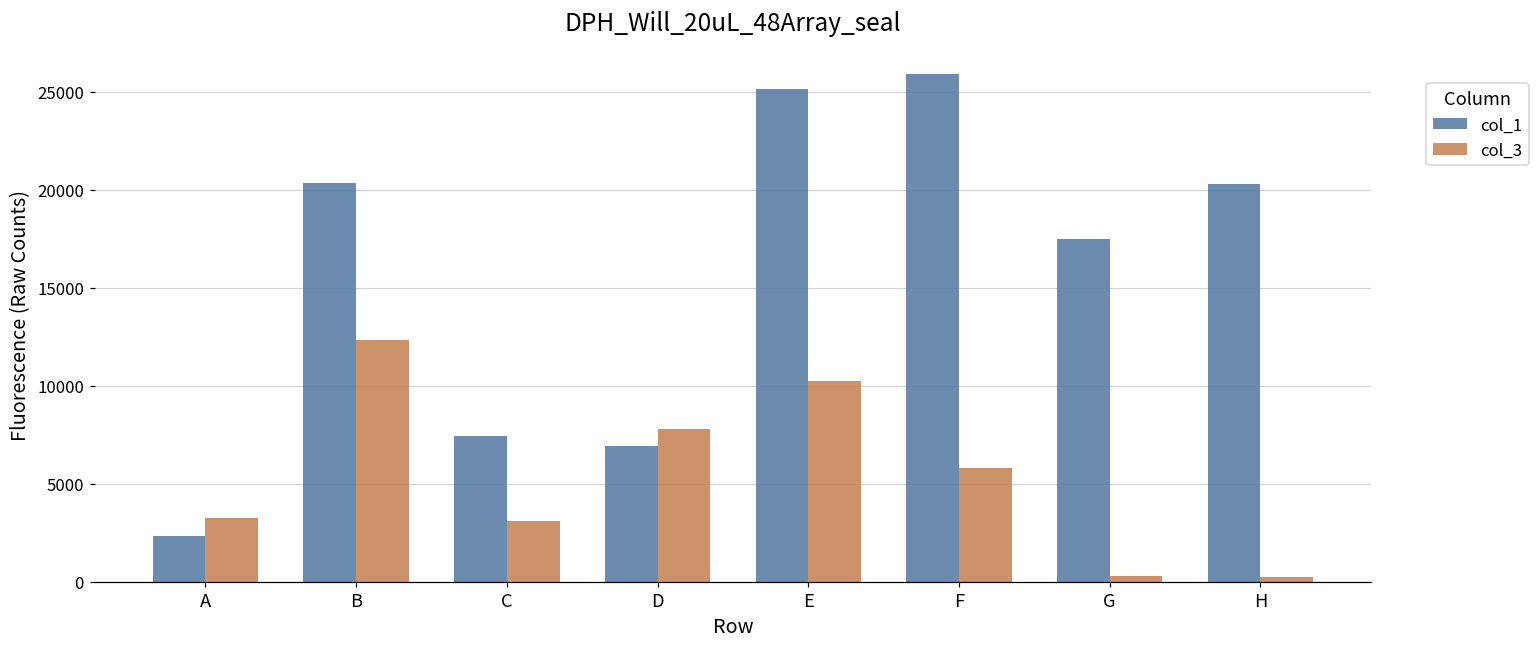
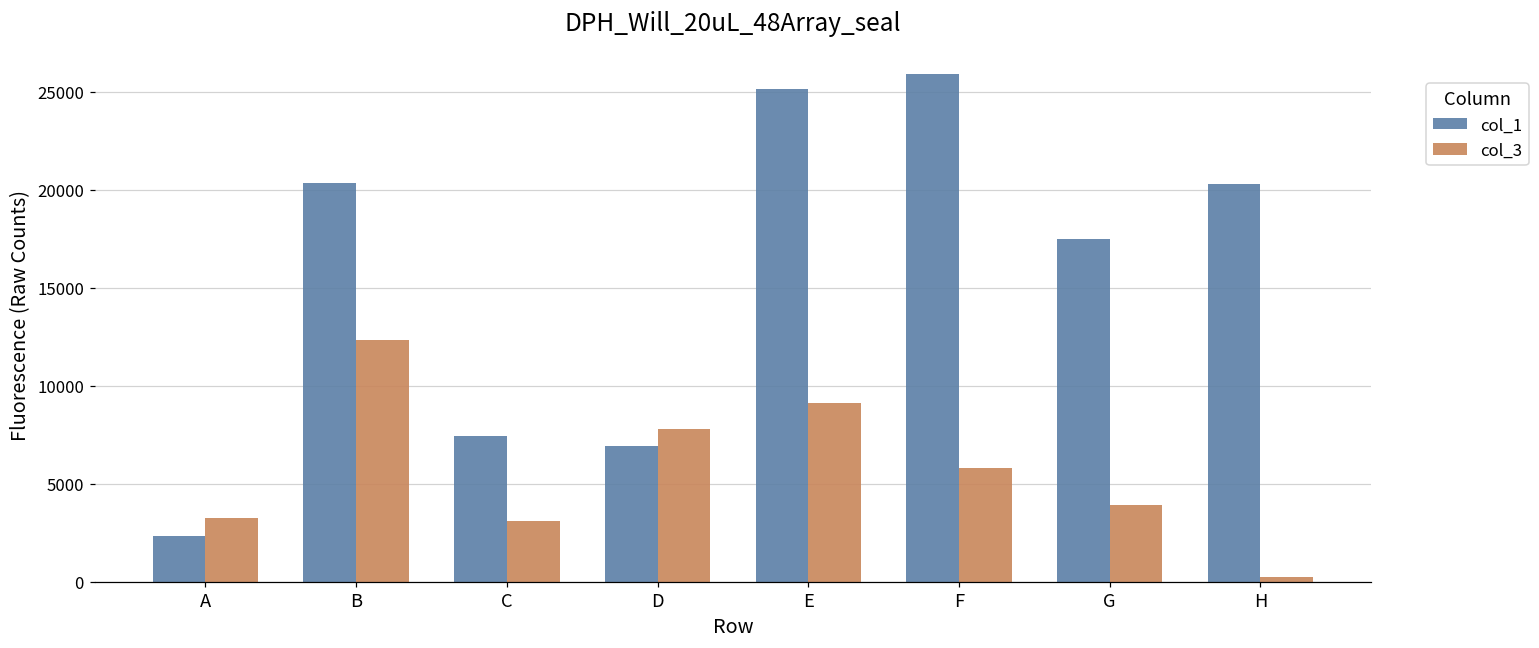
col_3, E: 10200 -> 9100
col_3, G: 300 -> 3900
